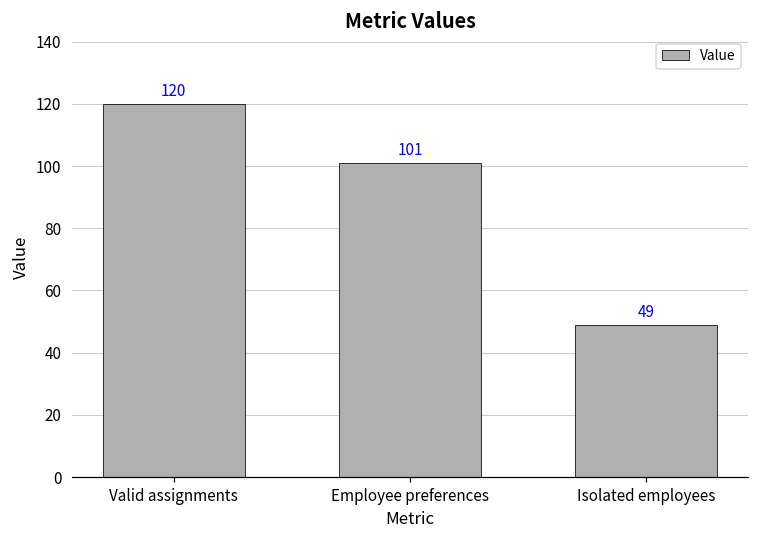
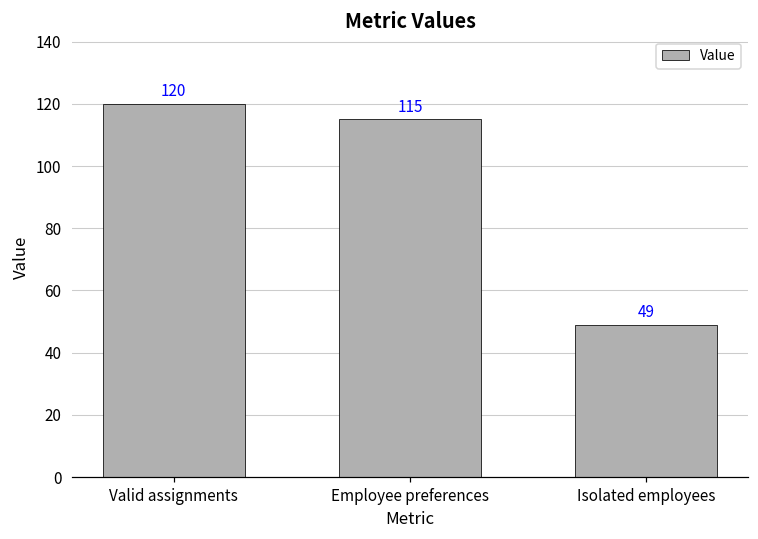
Employee preferences: 101 -> 115
